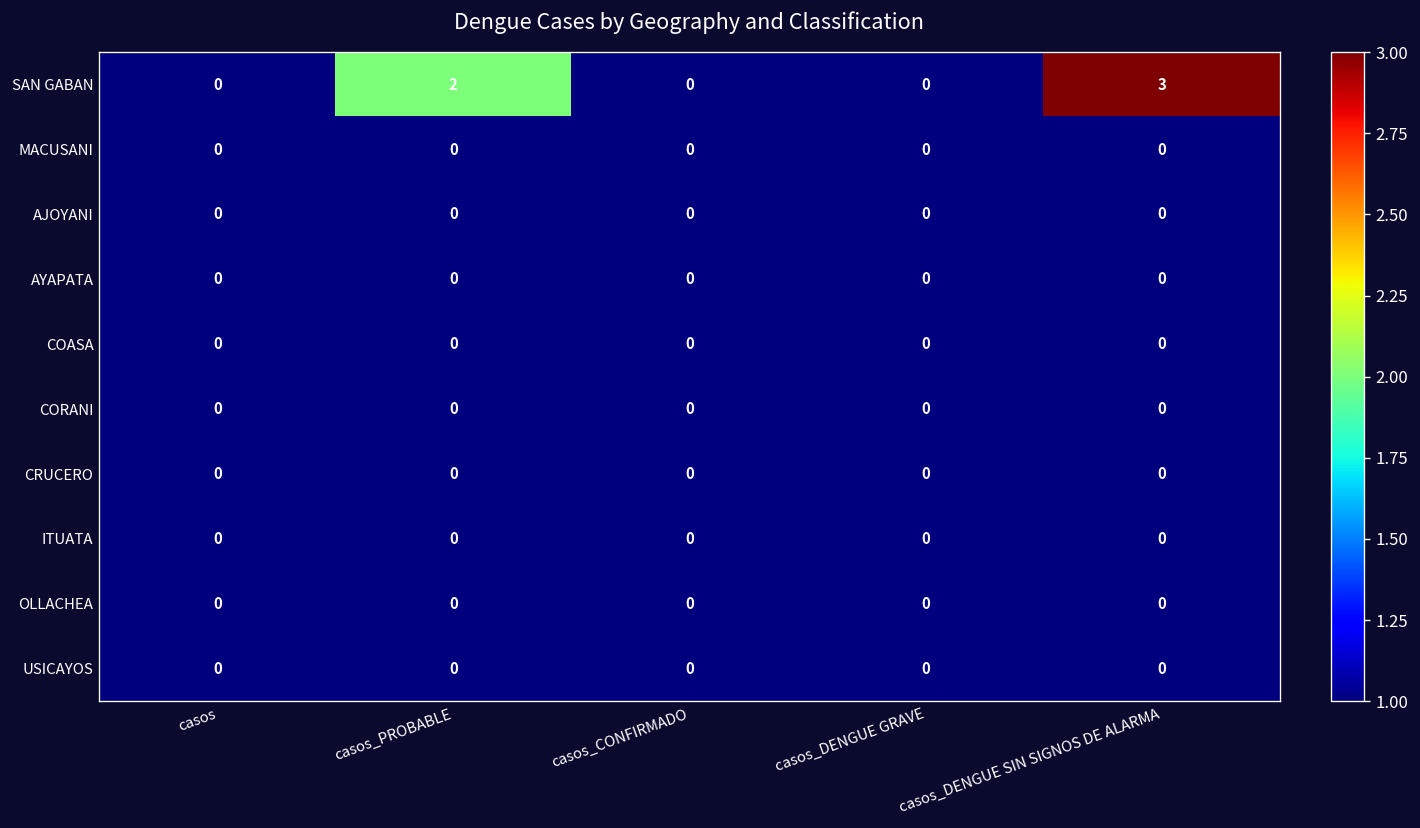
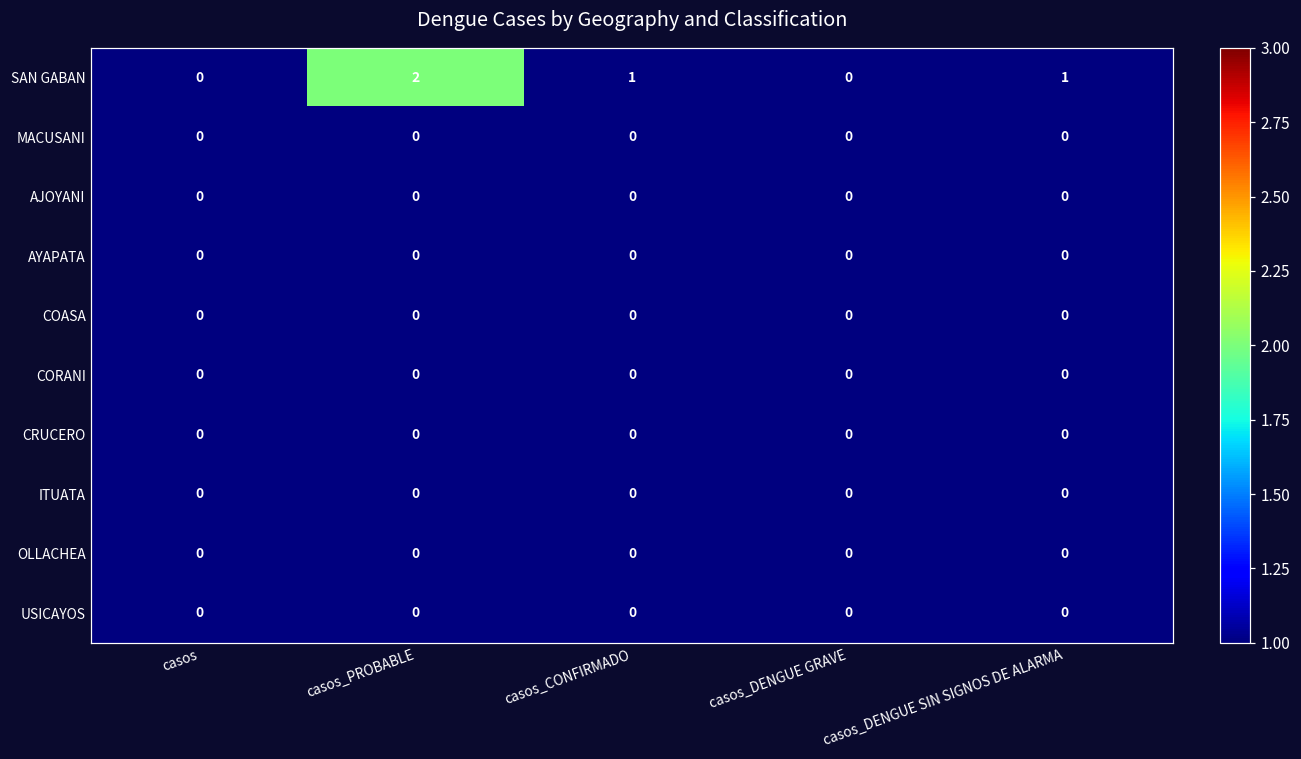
SAN GABAN, casos_CONFIRMADO: 0 -> 1
SAN GABAN, casos_DENGUE SIN SIGNOS DE ALARMA: 3 -> 1
